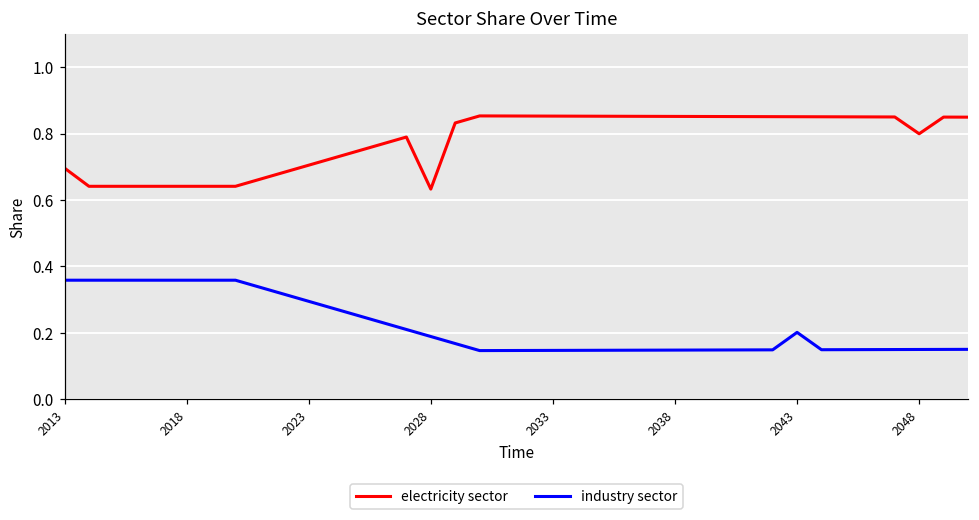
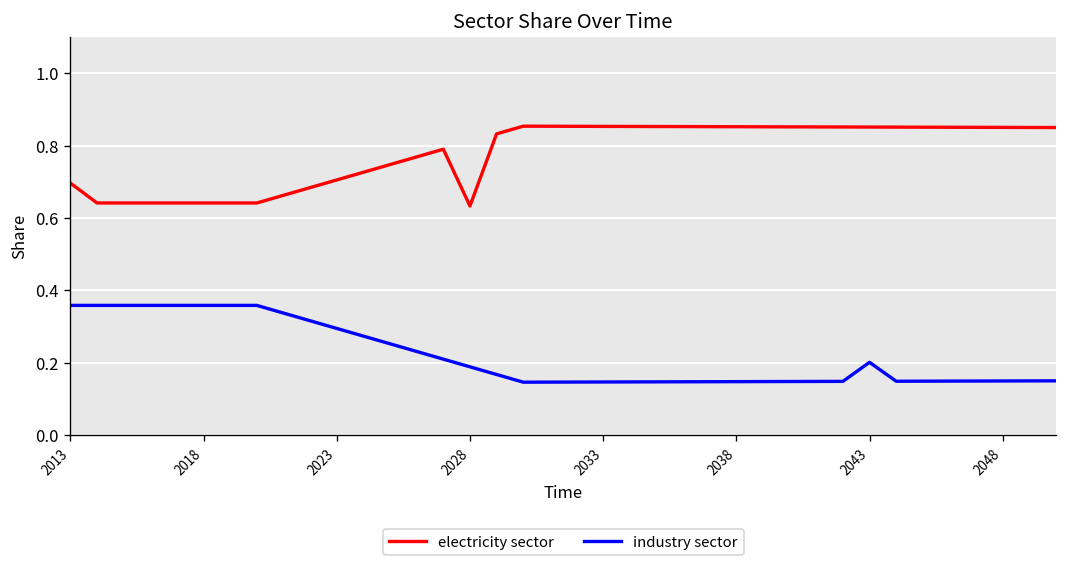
electricity sector, 2048: 0.80 -> 0.85
